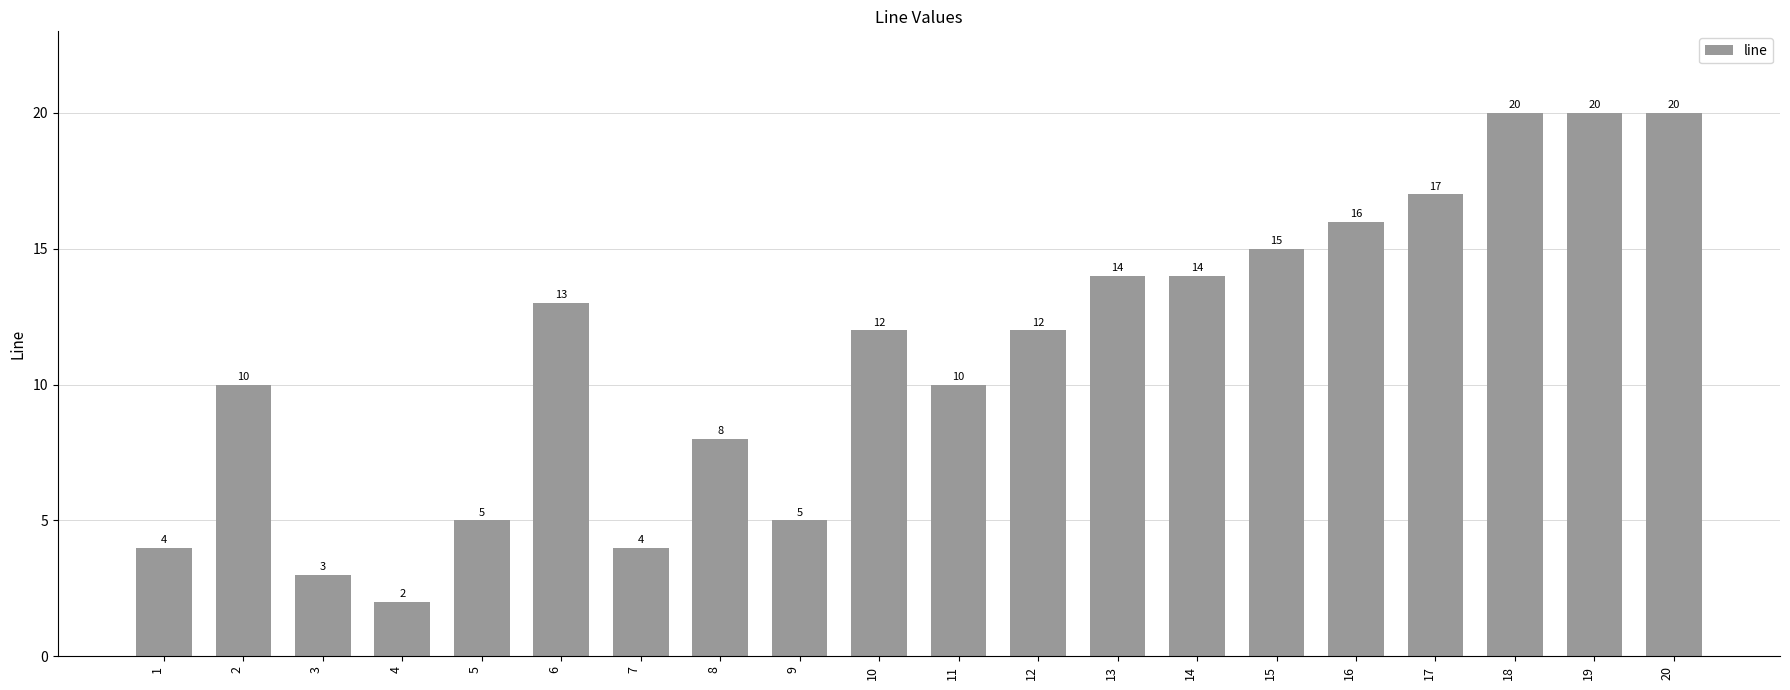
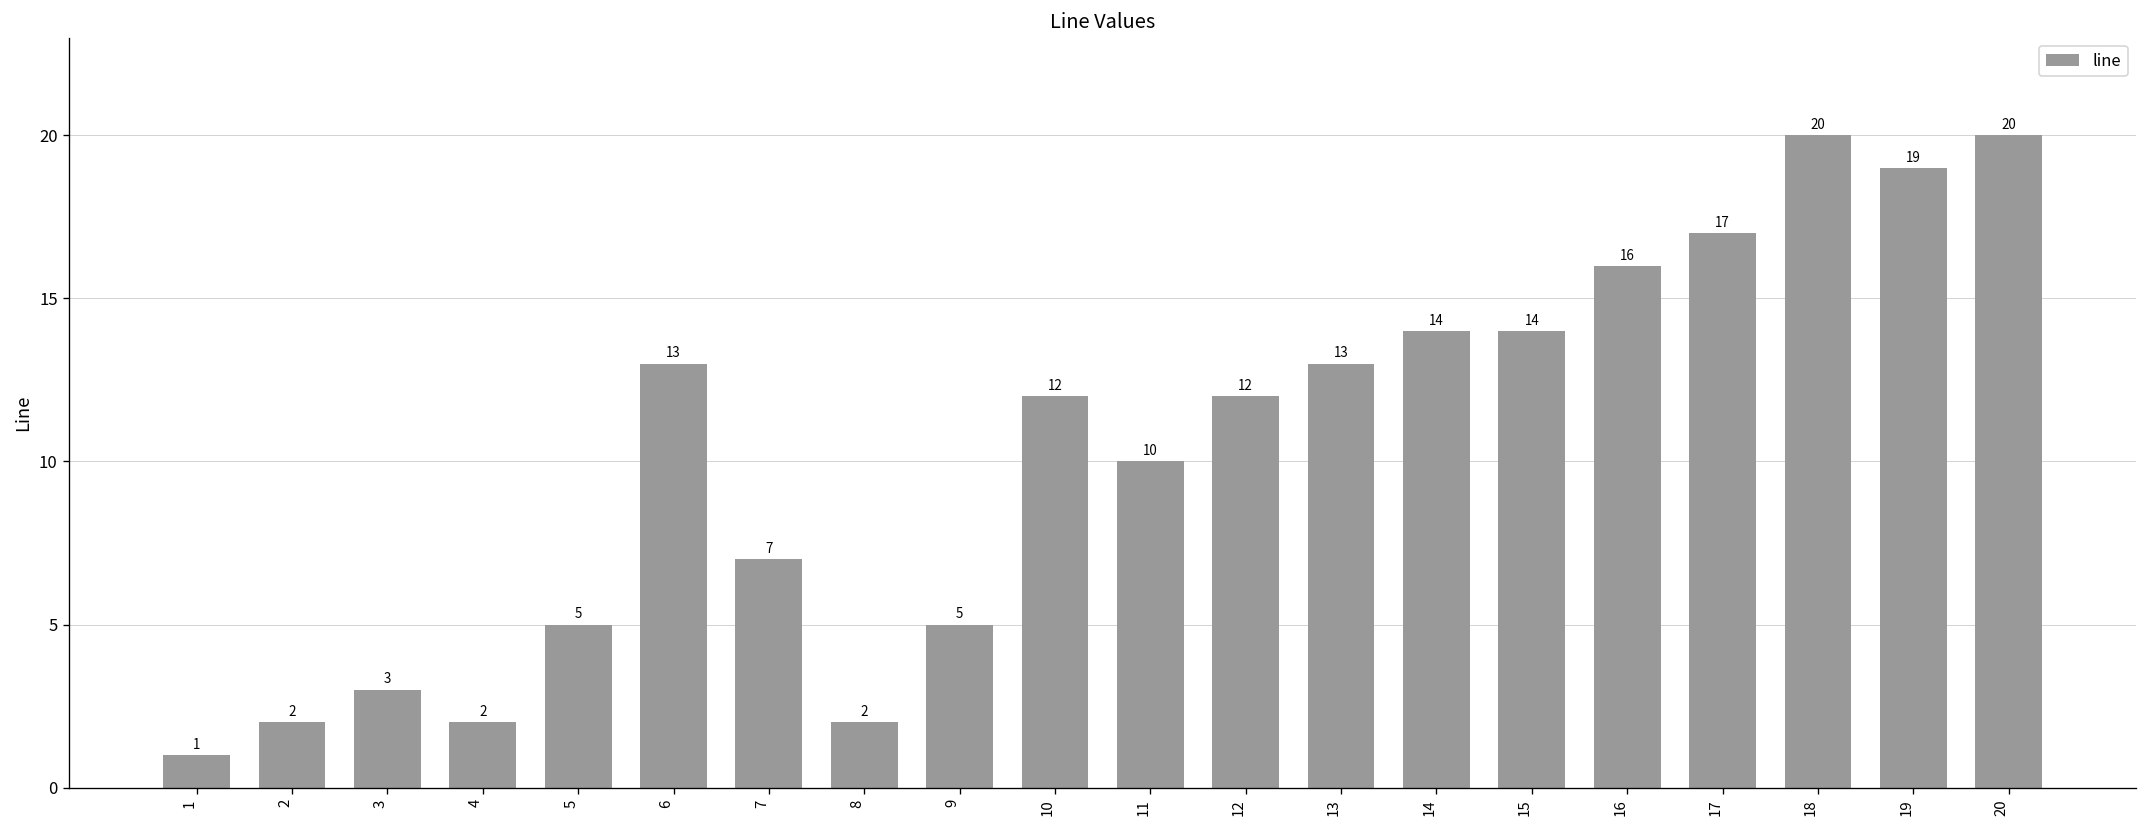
1: 4 -> 1
2: 10 -> 2
7: 4 -> 7
8: 8 -> 2
13: 14 -> 13
15: 15 -> 14
19: 20 -> 19
